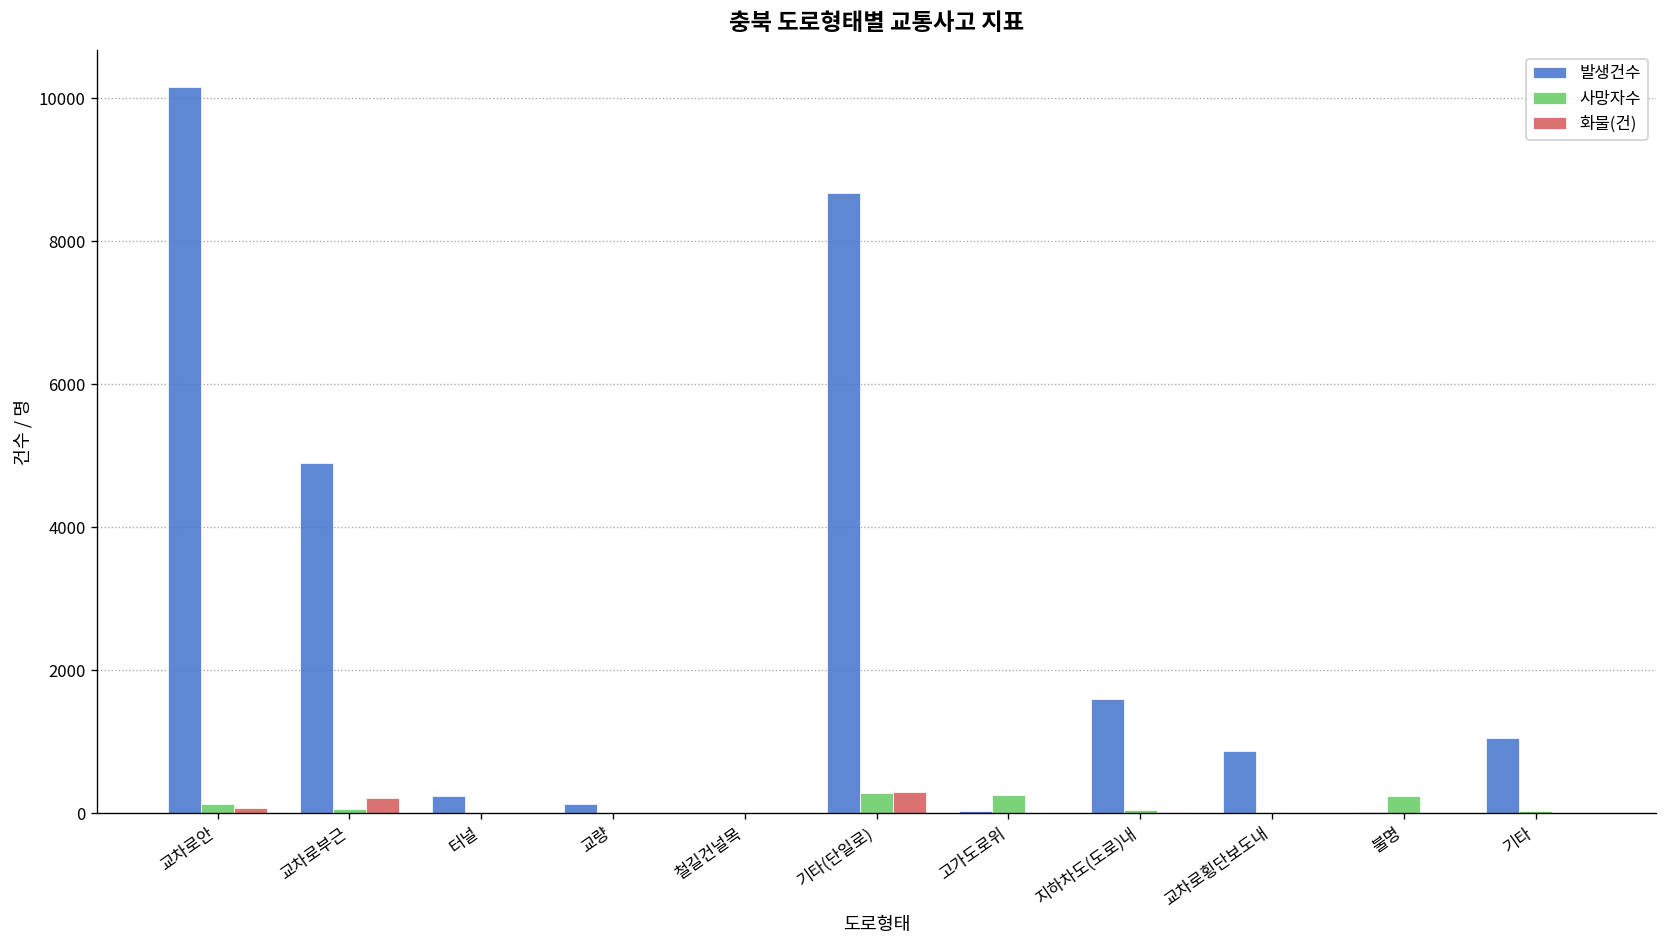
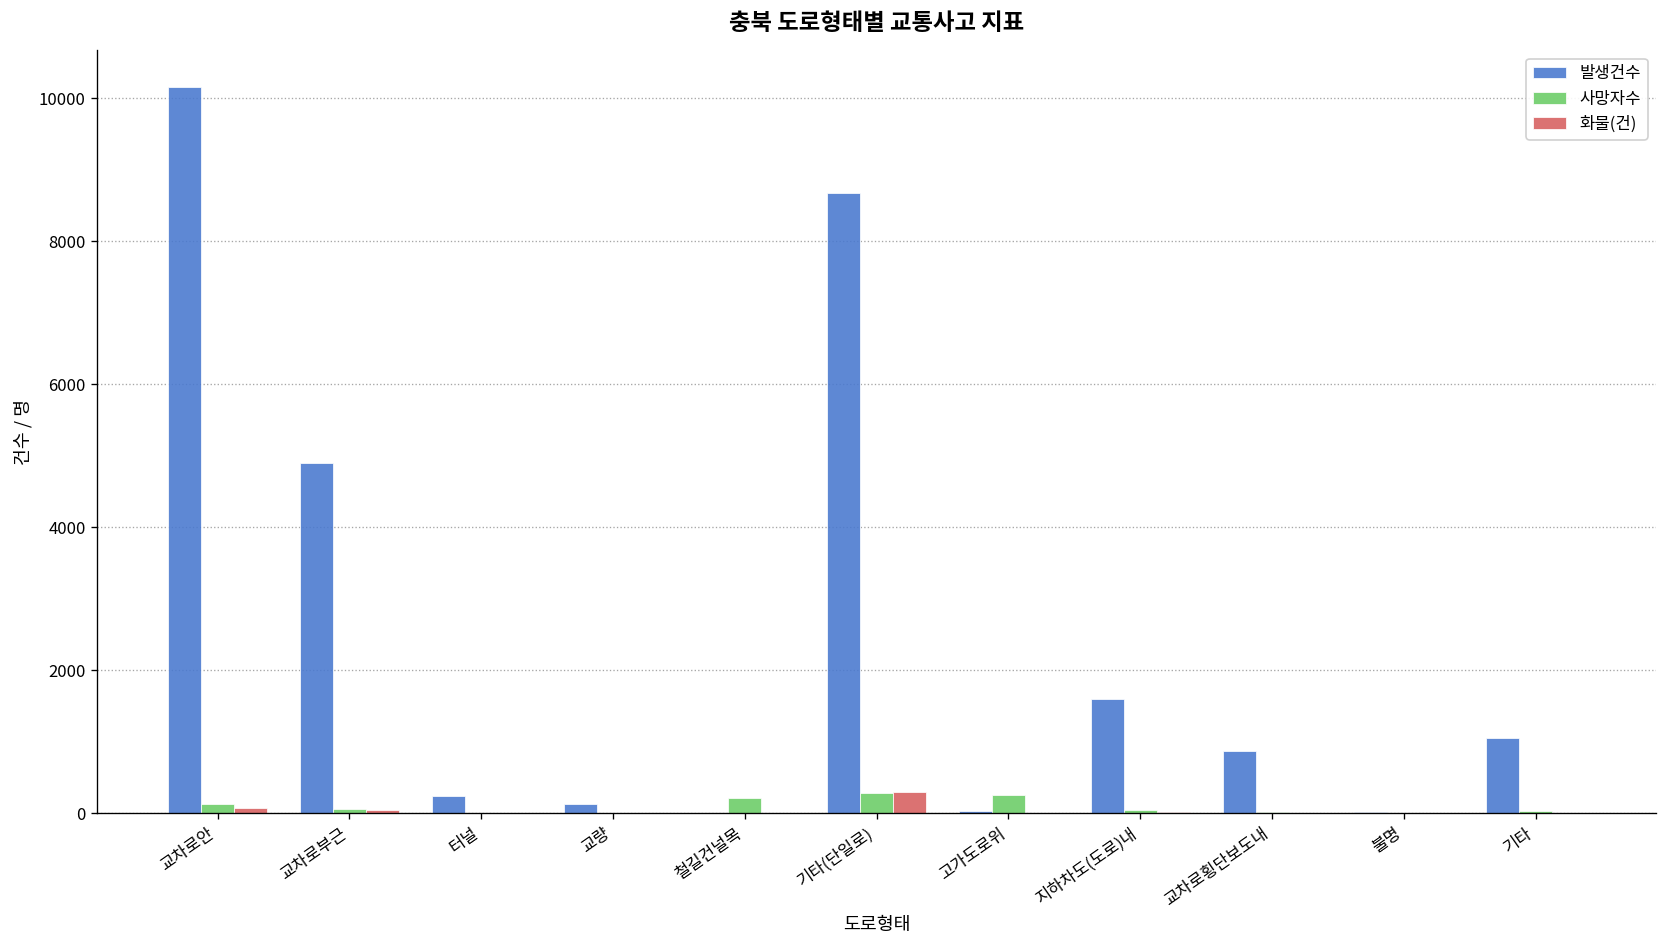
화물(건), 교차로부근: 200 -> 0
사망자수, 철길건널목: 0 -> 200
사망자수, 불명: 200 -> 0
